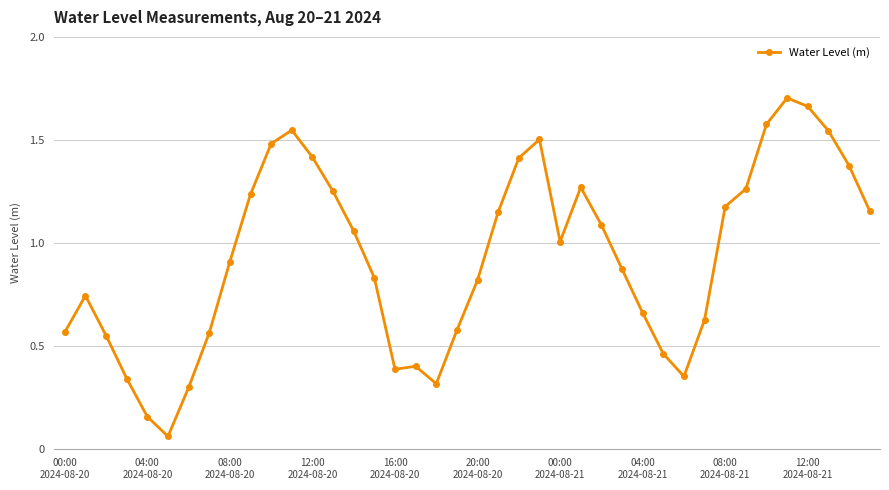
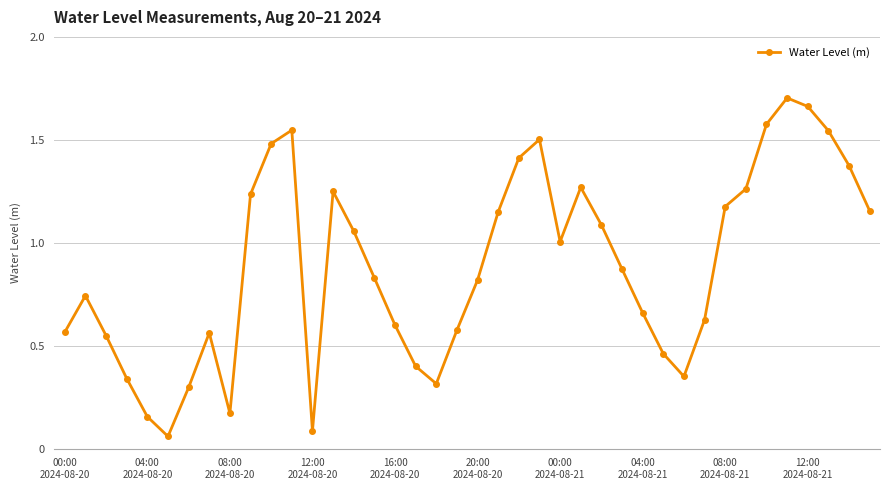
08:00 2024-08-20: 0.91 -> 0.17
12:00 2024-08-20: 1.42 -> 0.09
16:00 2024-08-20: 0.39 -> 0.60
